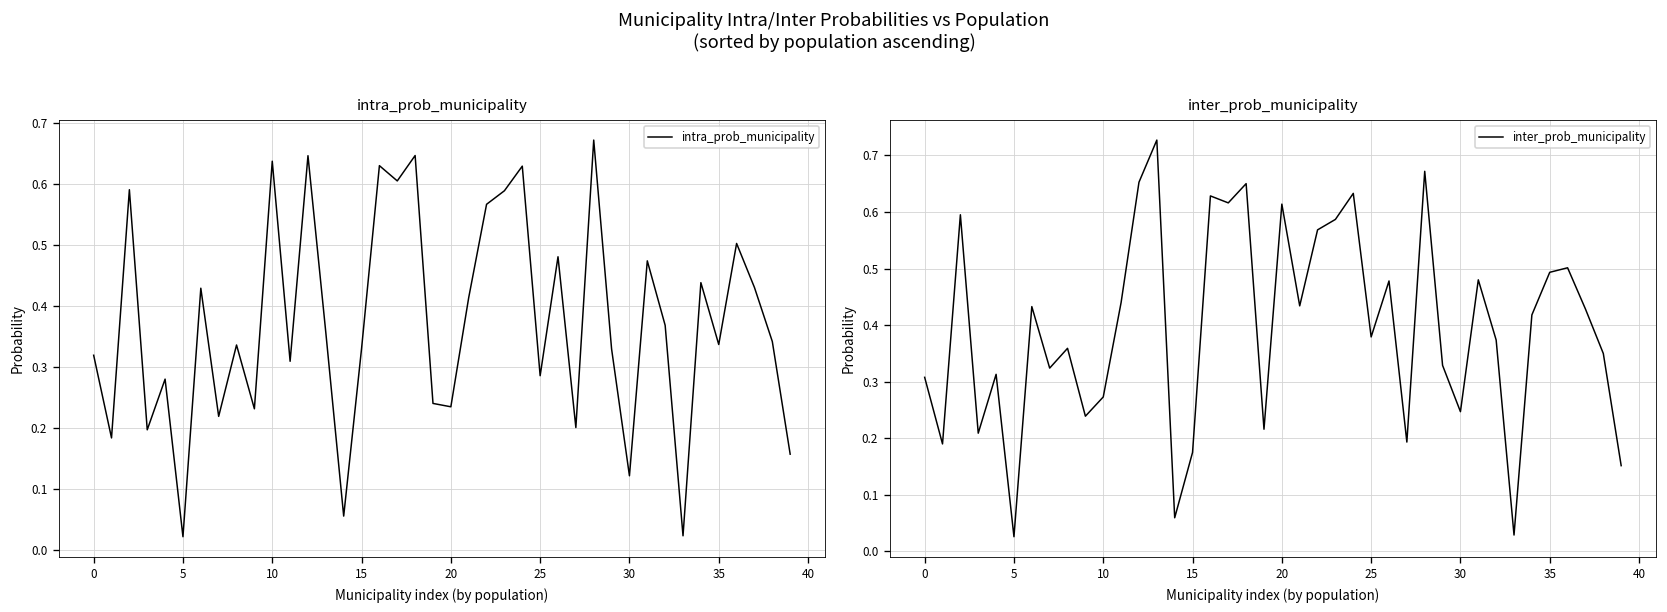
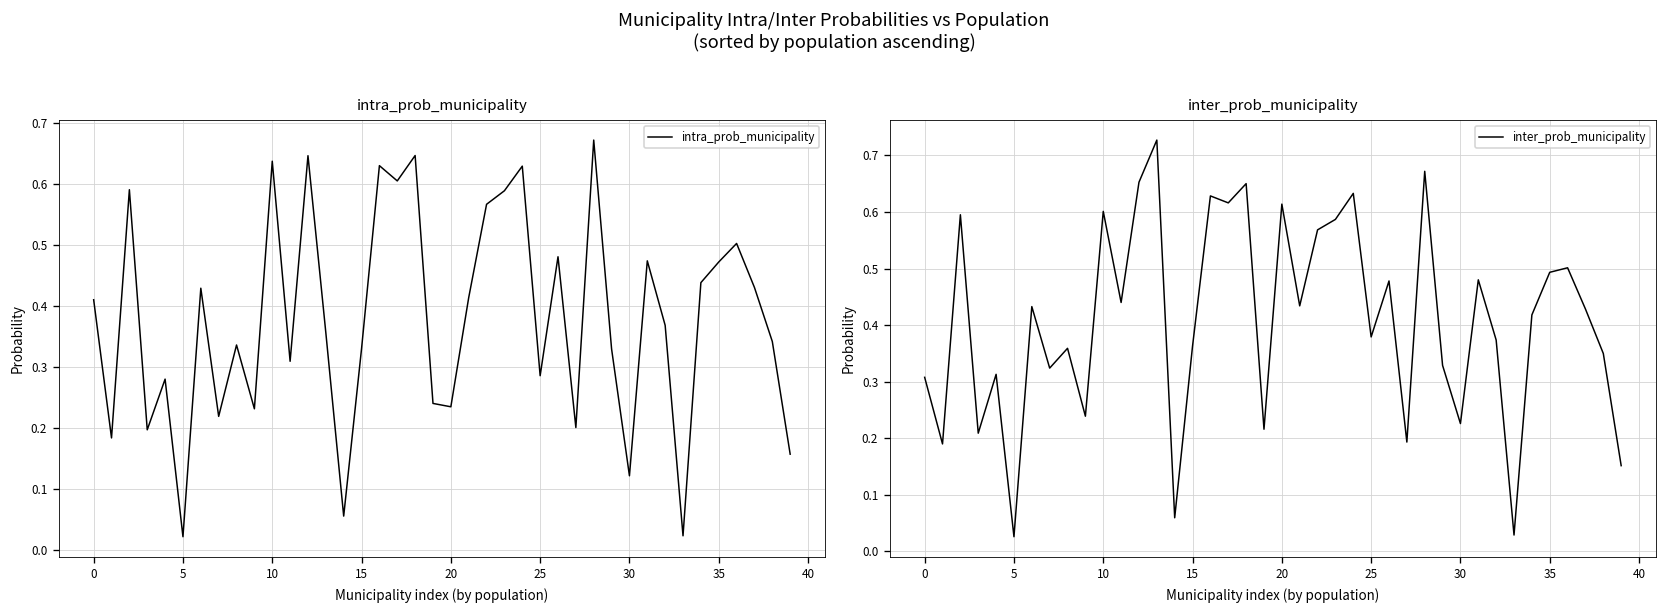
intra_prob_municipality, 0: 0.32 -> 0.41
intra_prob_municipality, 35: 0.34 -> 0.47
inter_prob_municipality, 10: 0.27 -> 0.60
inter_prob_municipality, 15: 0.18 -> 0.36
inter_prob_municipality, 30: 0.25 -> 0.23
